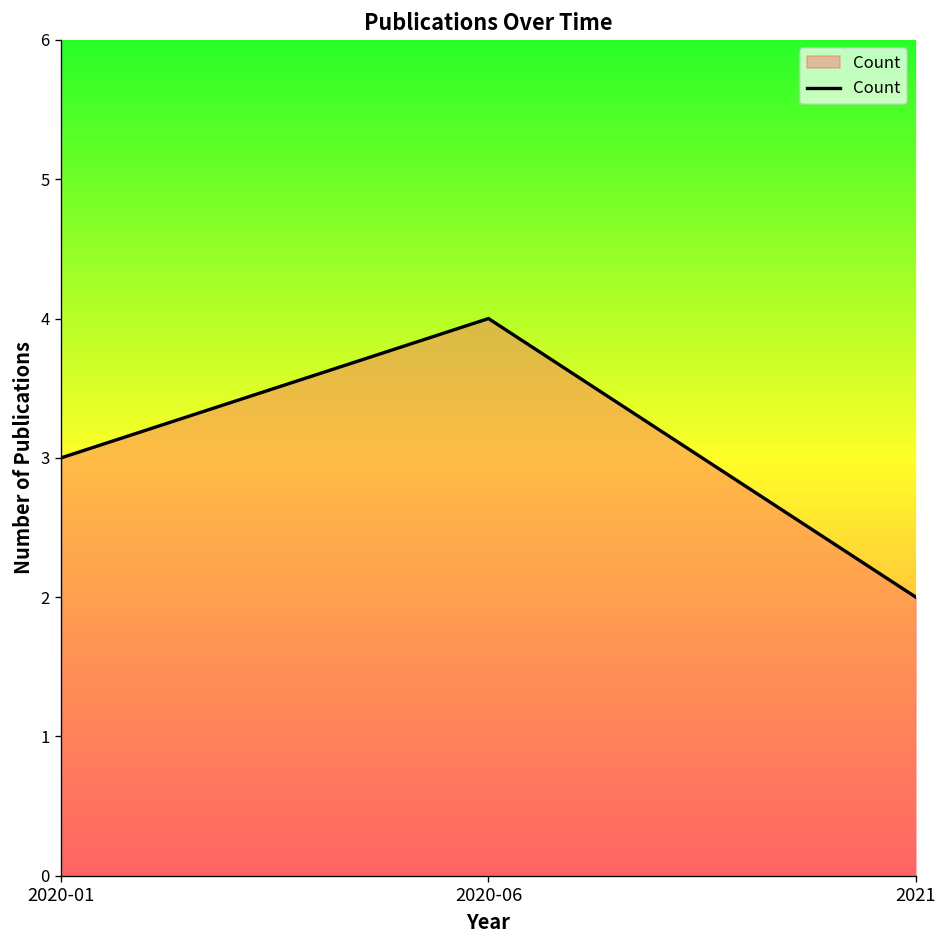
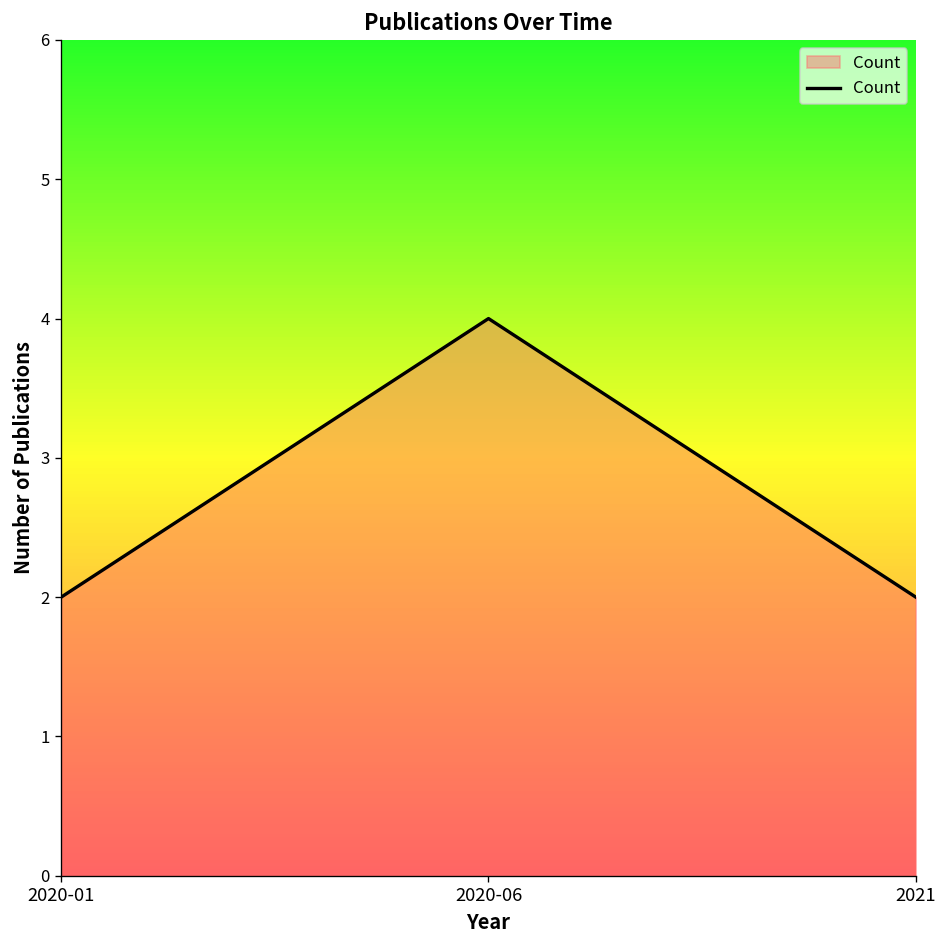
2020-01: 3 -> 2
